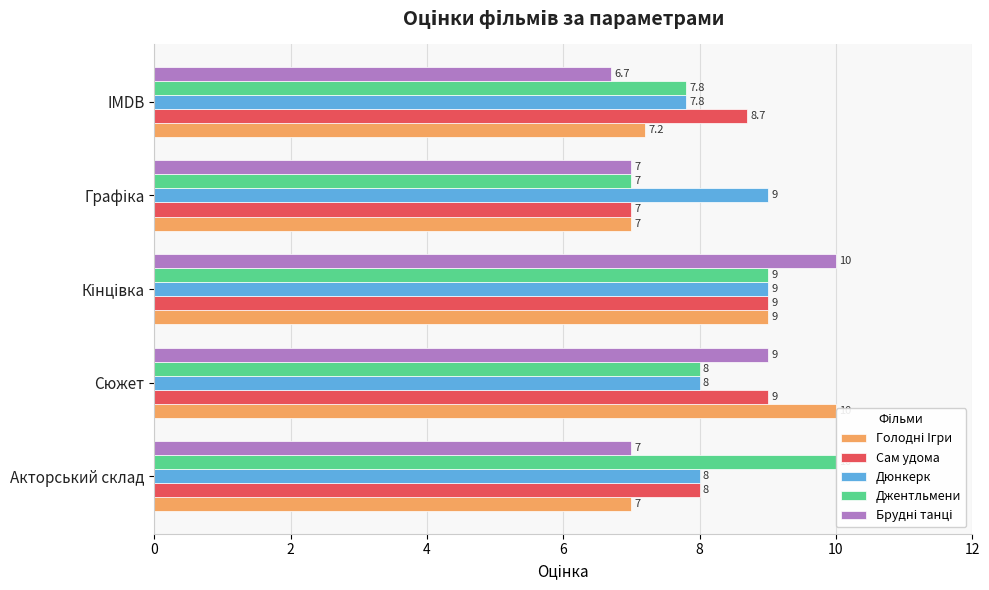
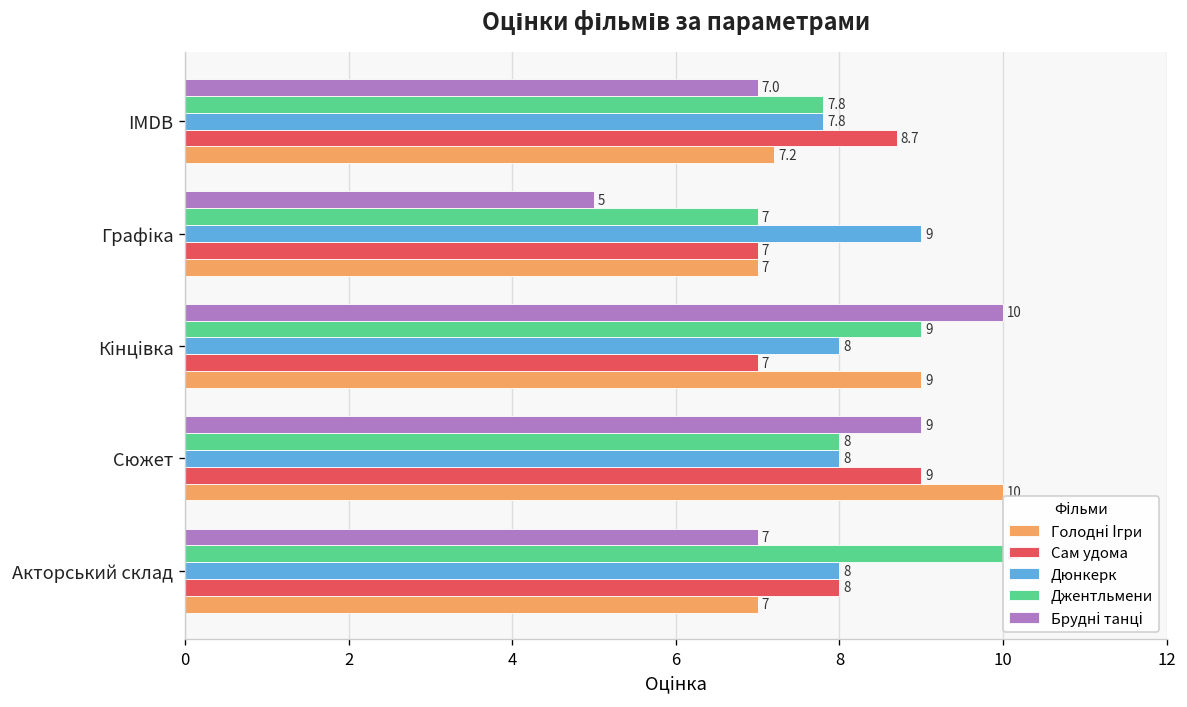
Брудні танці, IMDB: 6.7 -> 7.0
Брудні танці, Графіка: 7 -> 5
Дюнкерк, Кінцівка: 9 -> 8
Сам удома, Кінцівка: 9 -> 7
